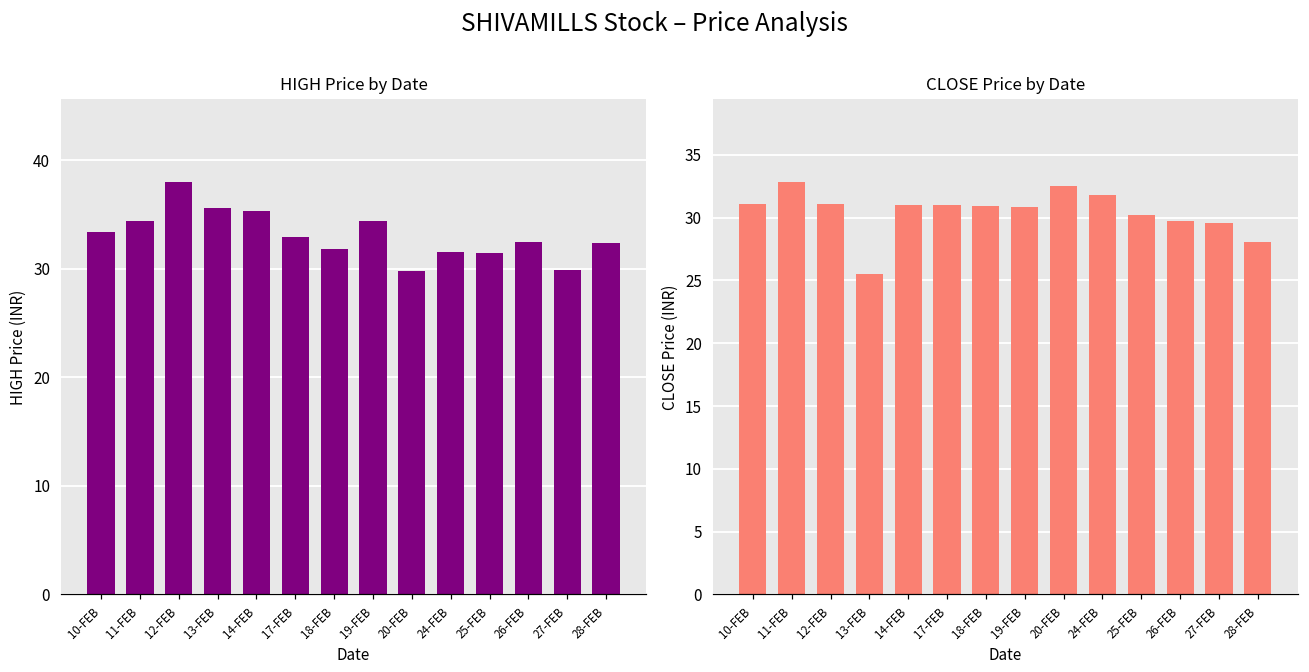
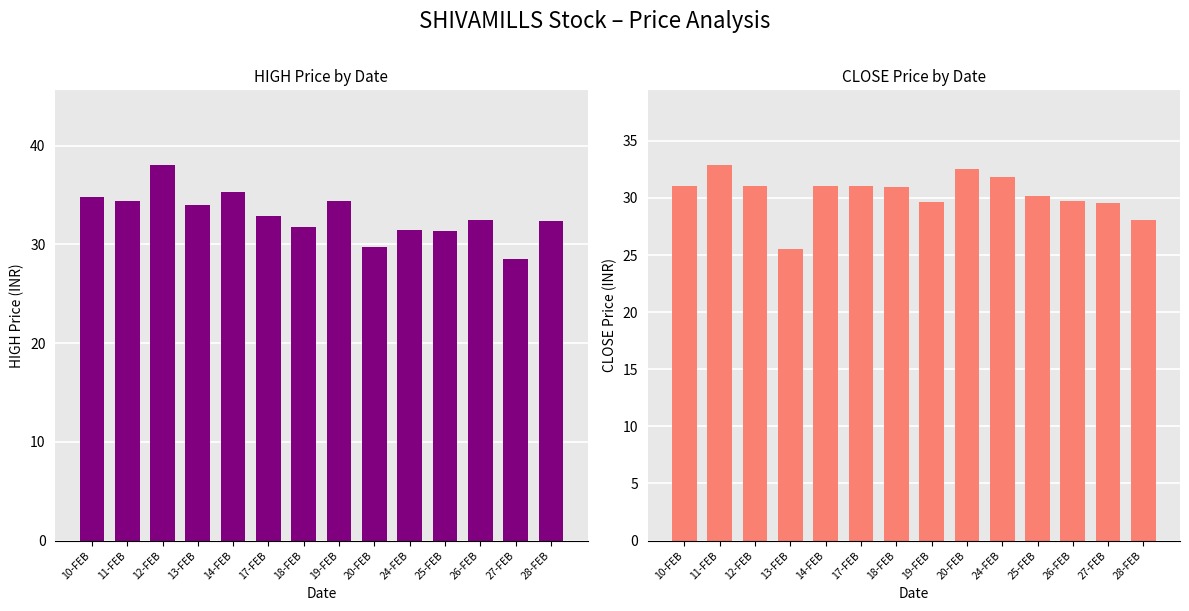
HIGH Price by Date, 10-FEB: 33 -> 35
HIGH Price by Date, 13-FEB: 36 -> 34
HIGH Price by Date, 27-FEB: 30 -> 29
CLOSE Price by Date, 19-FEB: 30.9 -> 29.7
